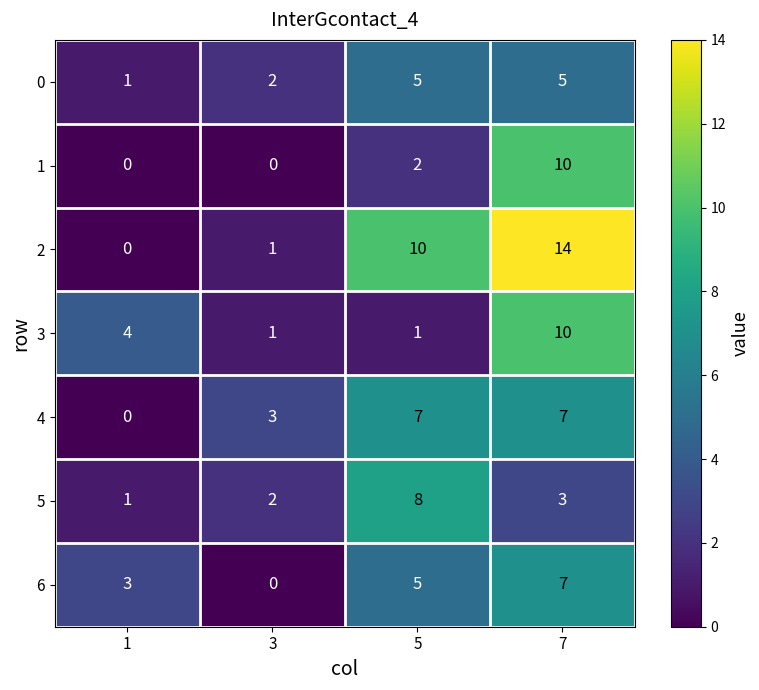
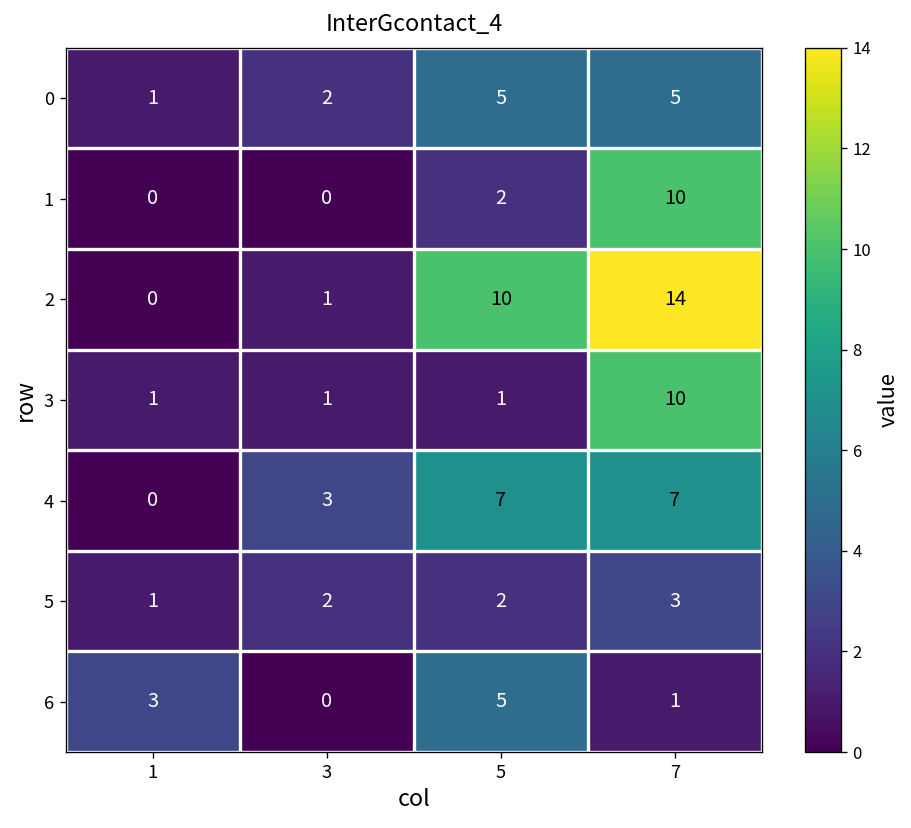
3, 1: 4 -> 1
5, 5: 8 -> 2
6, 7: 7 -> 1
